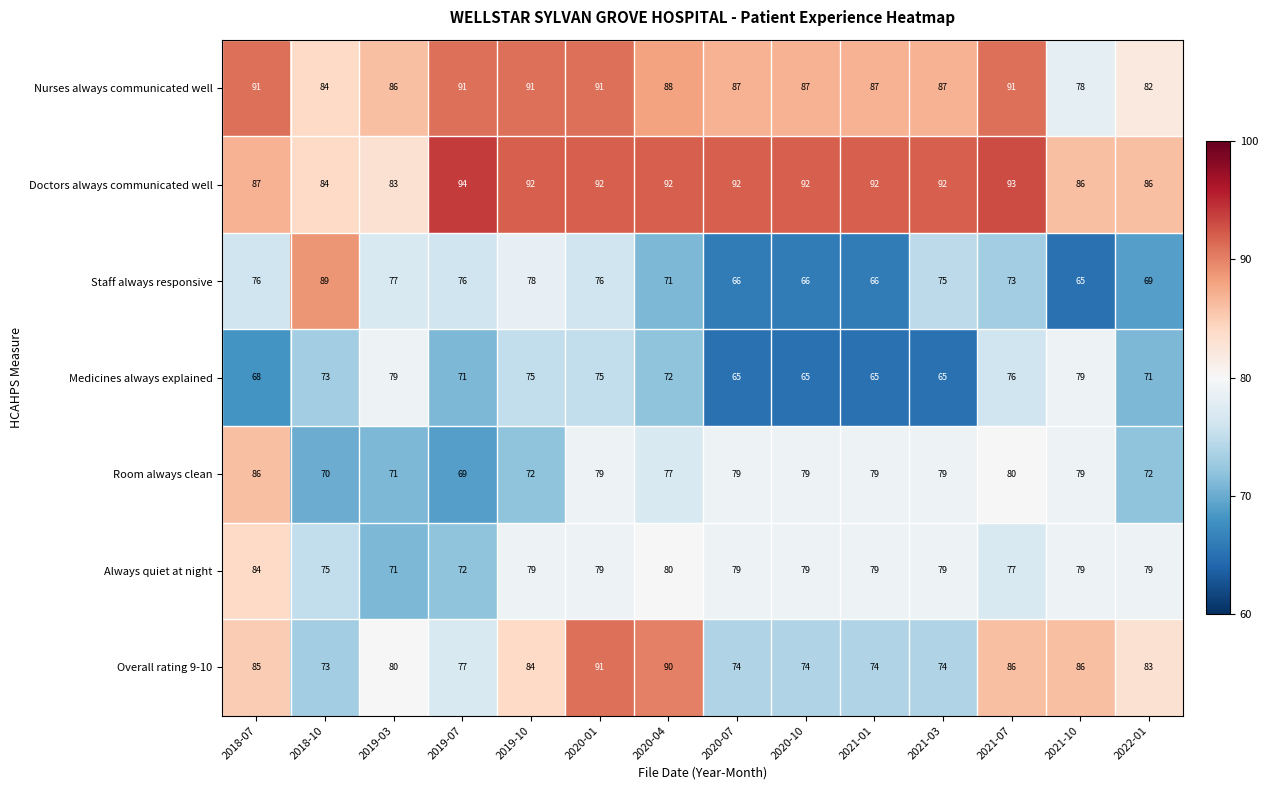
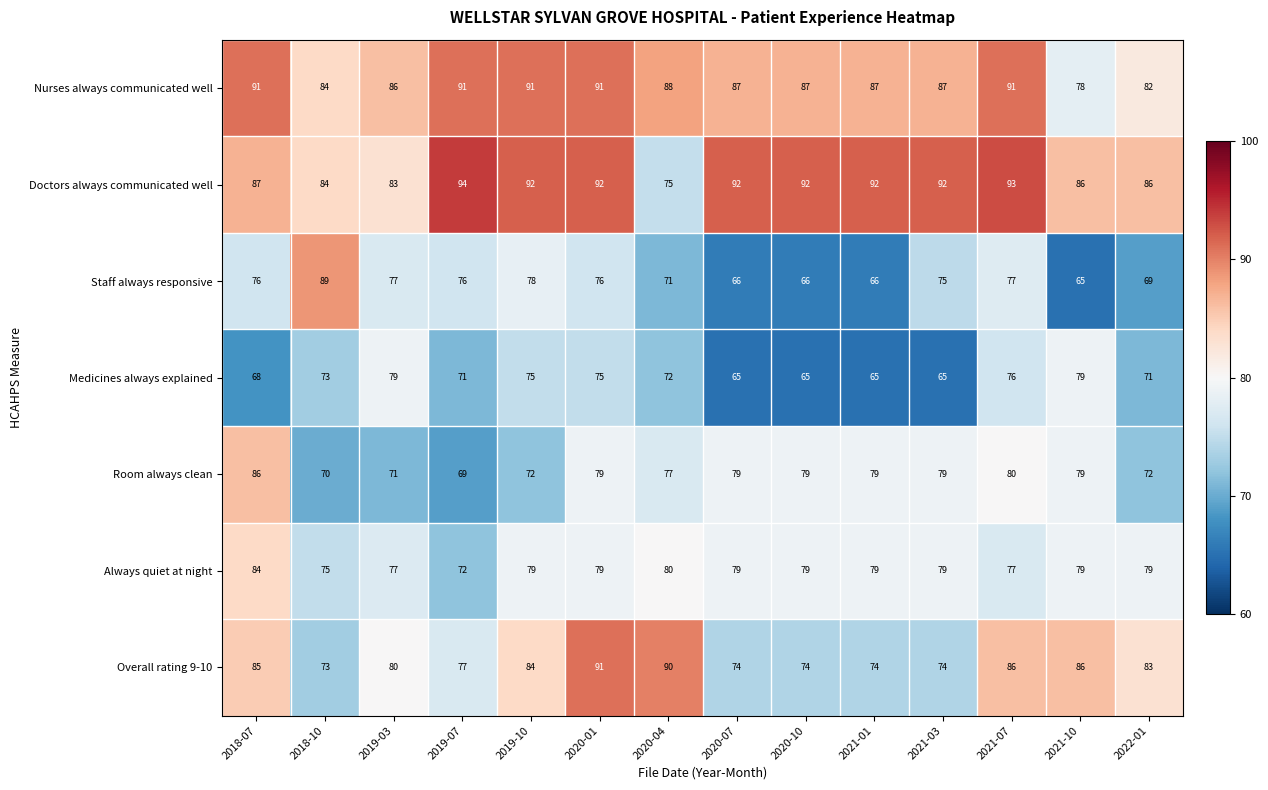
Doctors always communicated well, 2020-04: 92 -> 75
Staff always responsive, 2021-07: 73 -> 77
Always quiet at night, 2019-03: 71 -> 77
